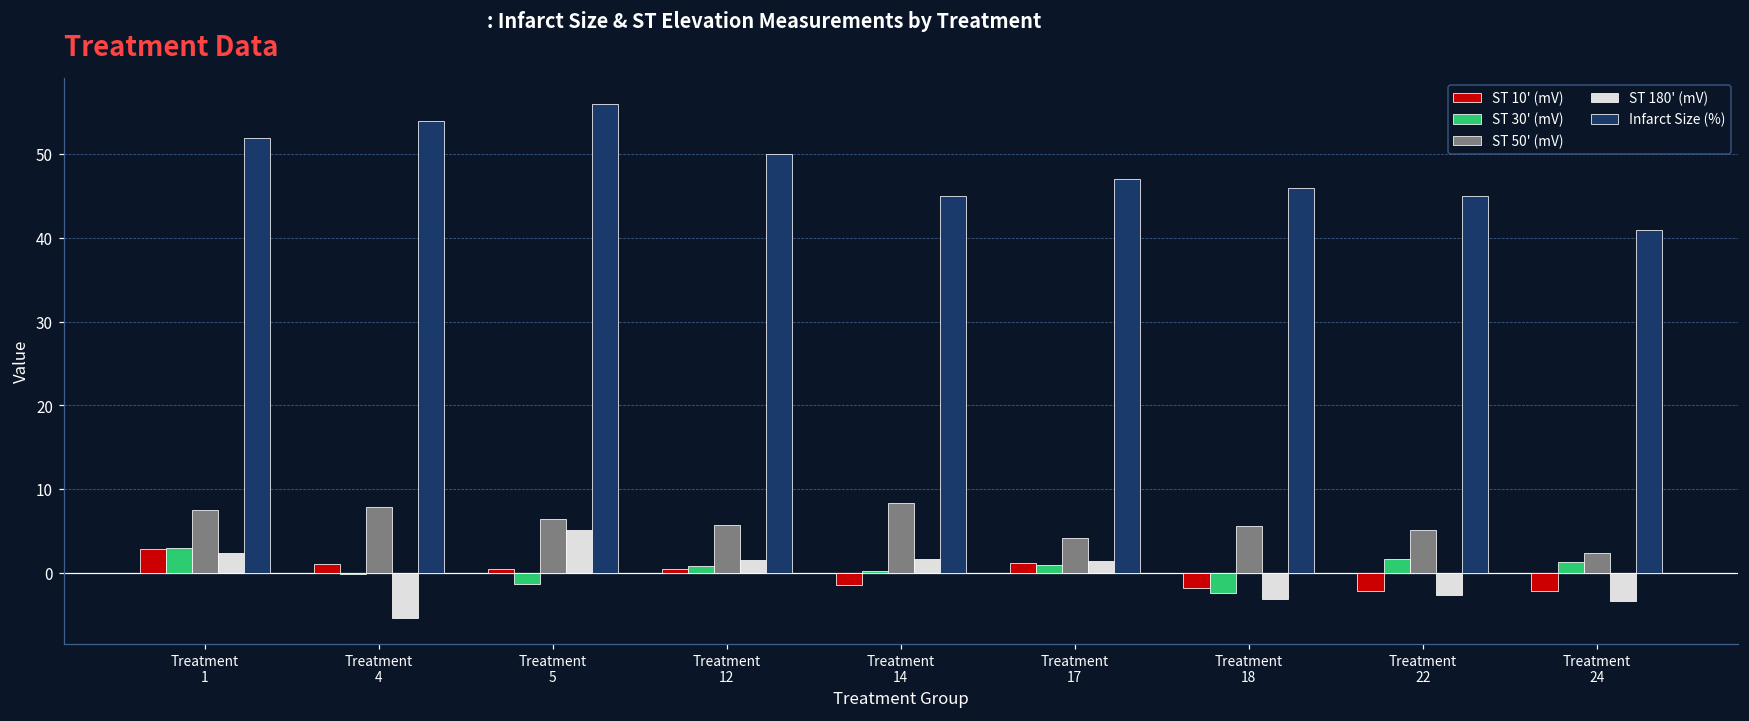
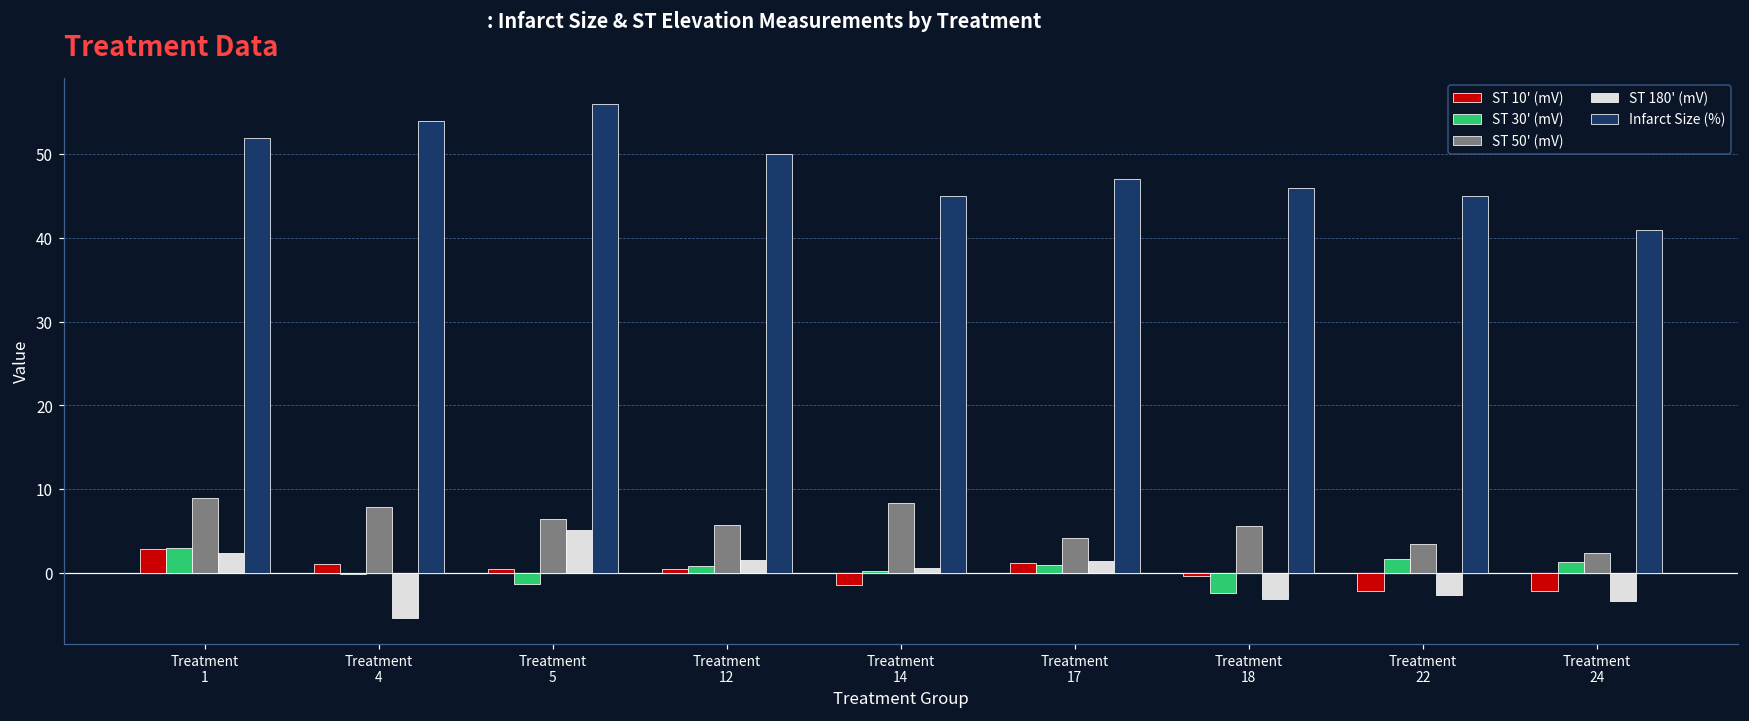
ST 50' (mV), Treatment 1: 8 -> 9
ST 180' (mV), Treatment 14: 2 -> 1
ST 10' (mV), Treatment 18: -2 -> 0
ST 50' (mV), Treatment 22: 5 -> 3
